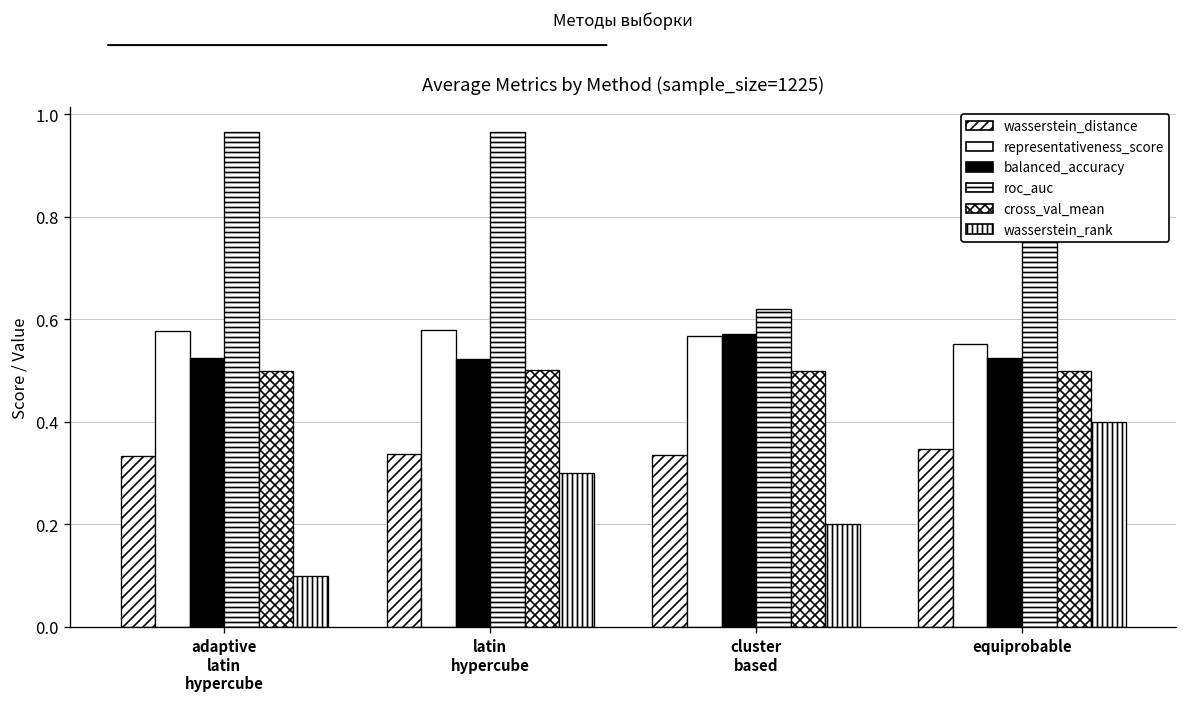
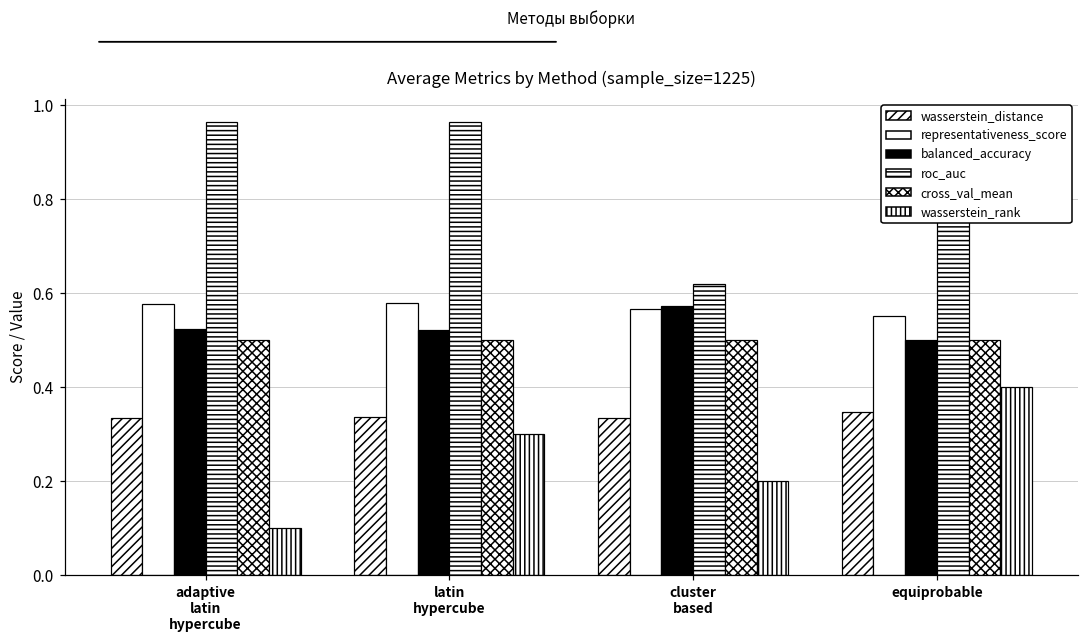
balanced_accuracy, equiprobable: 0.53 -> 0.50
